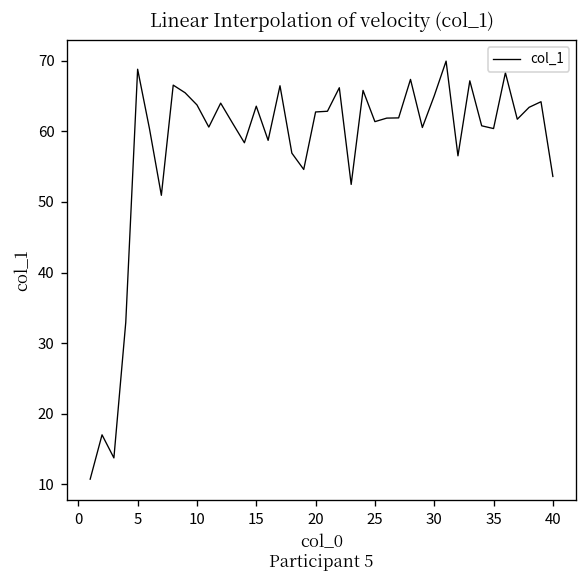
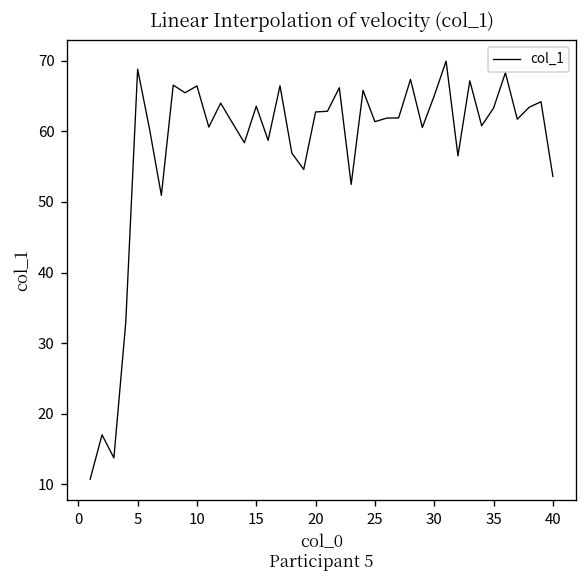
10: 64 -> 66
35: 60 -> 63
